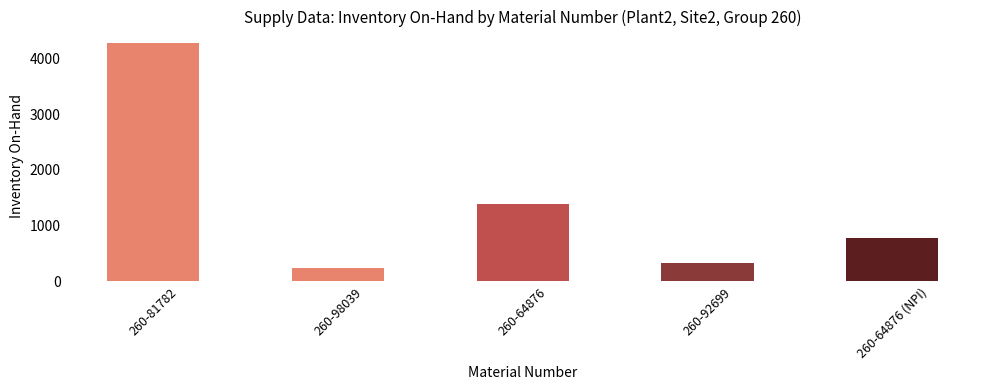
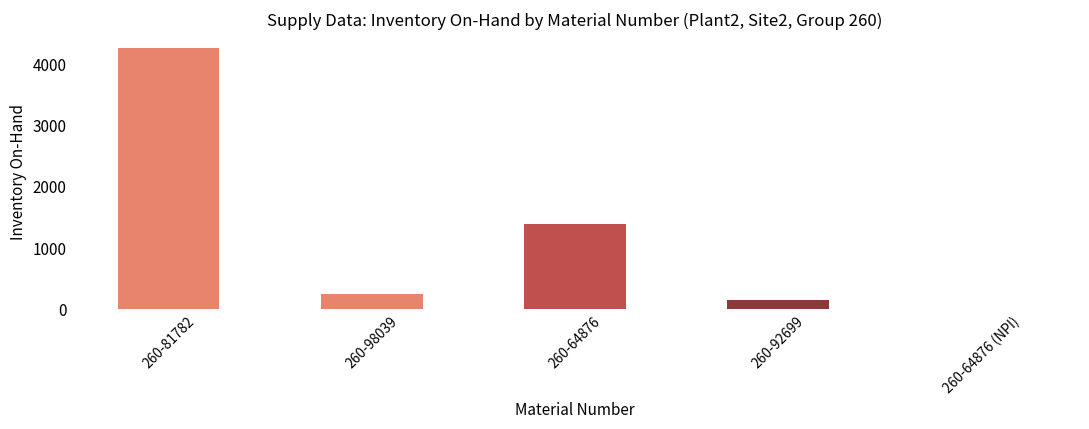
260-92699: 300 -> 200
260-64876 (NPI): 800 -> 0
